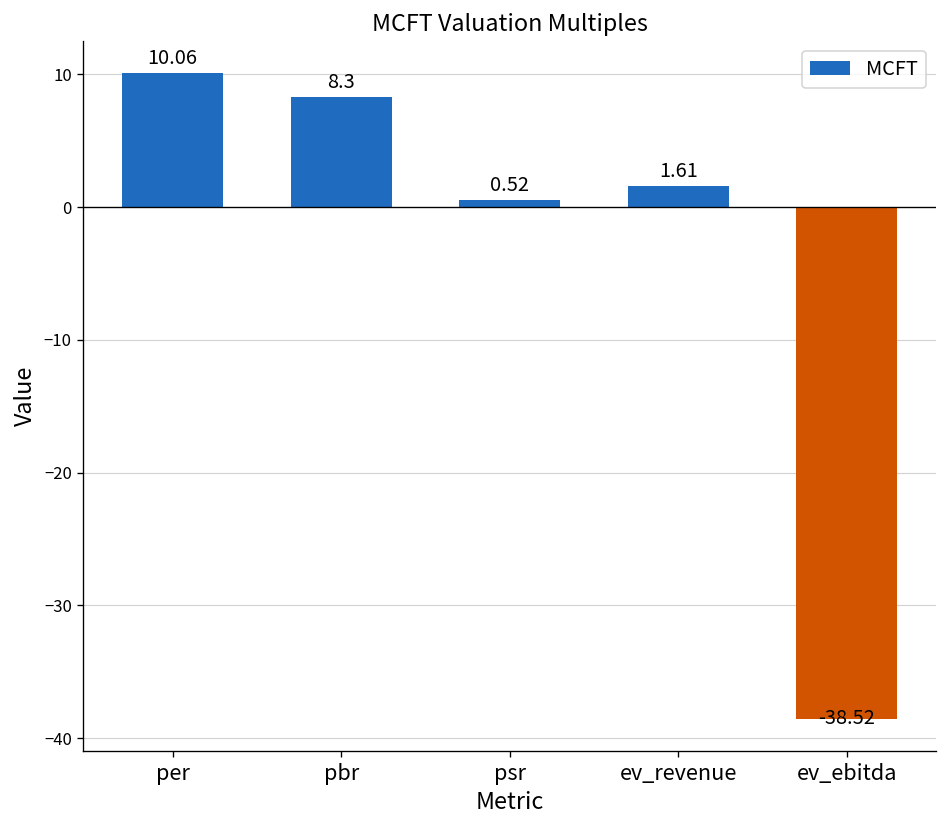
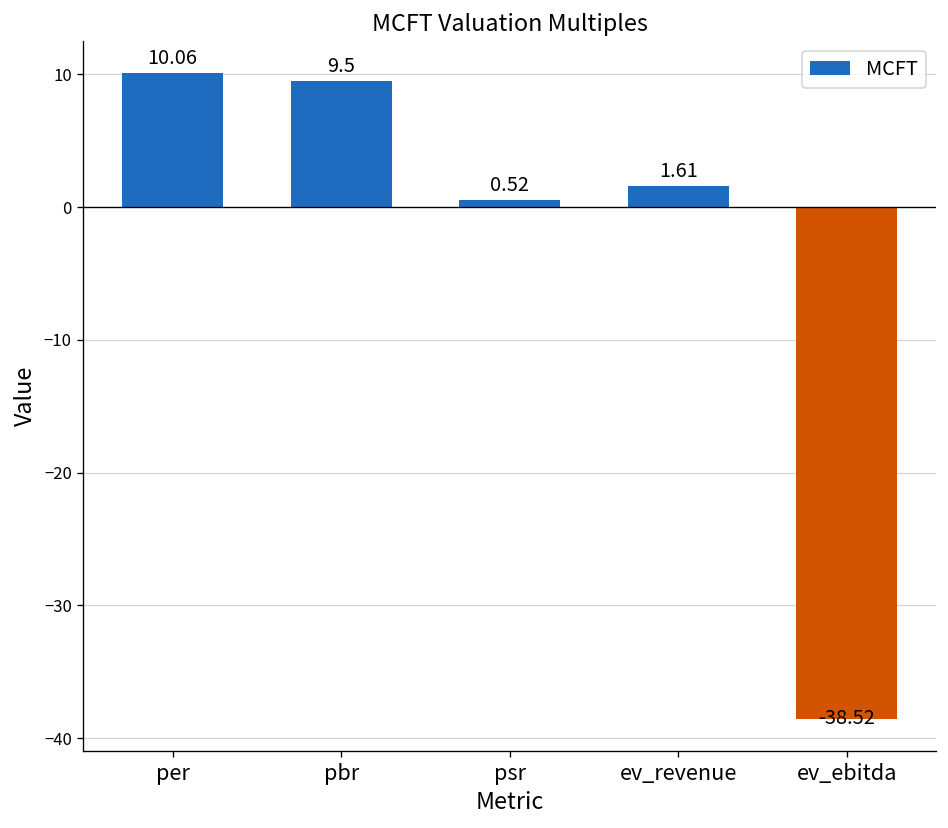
pbr: 8.3 -> 9.5
